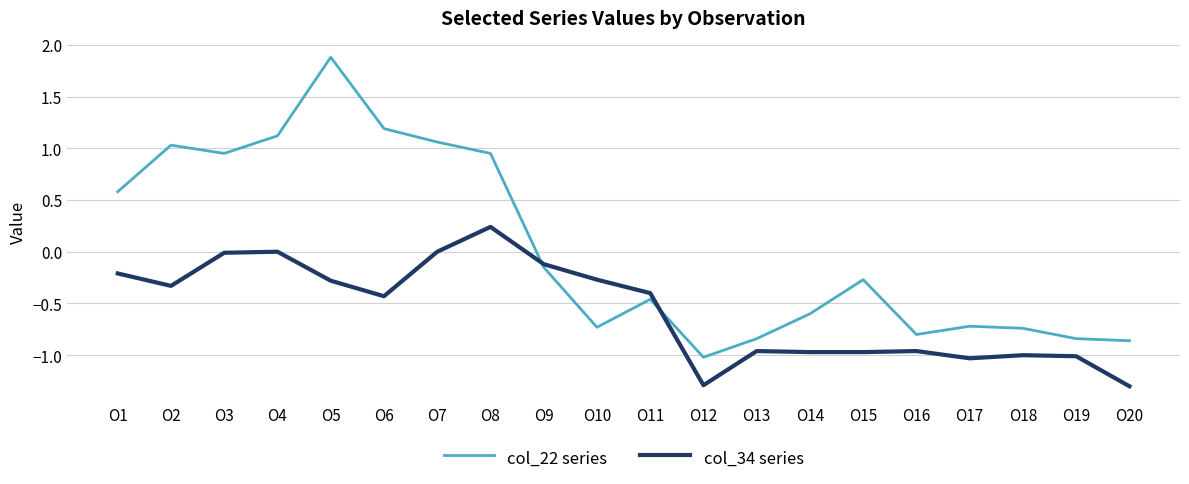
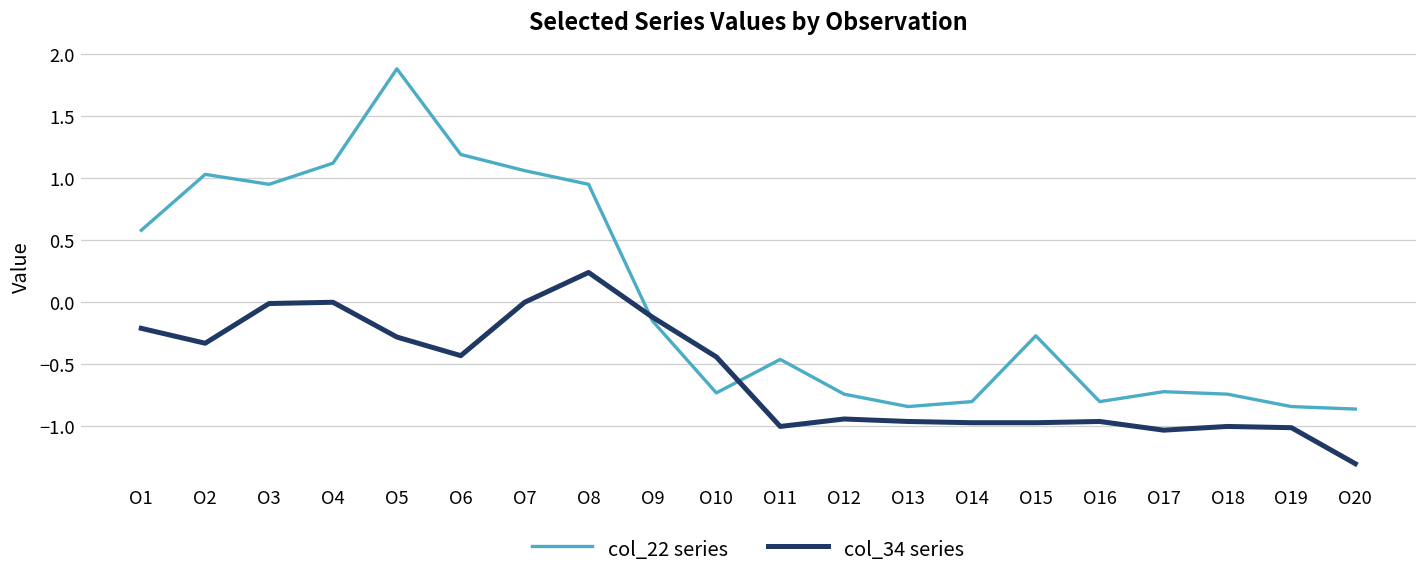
col_34 series, O10: -0.27 -> -0.44
col_34 series, O11: -0.4 -> -1.0
col_22 series, O12: -1.02 -> -0.74
col_34 series, O12: -1.29 -> -0.94
col_22 series, O14: -0.6 -> -0.8
